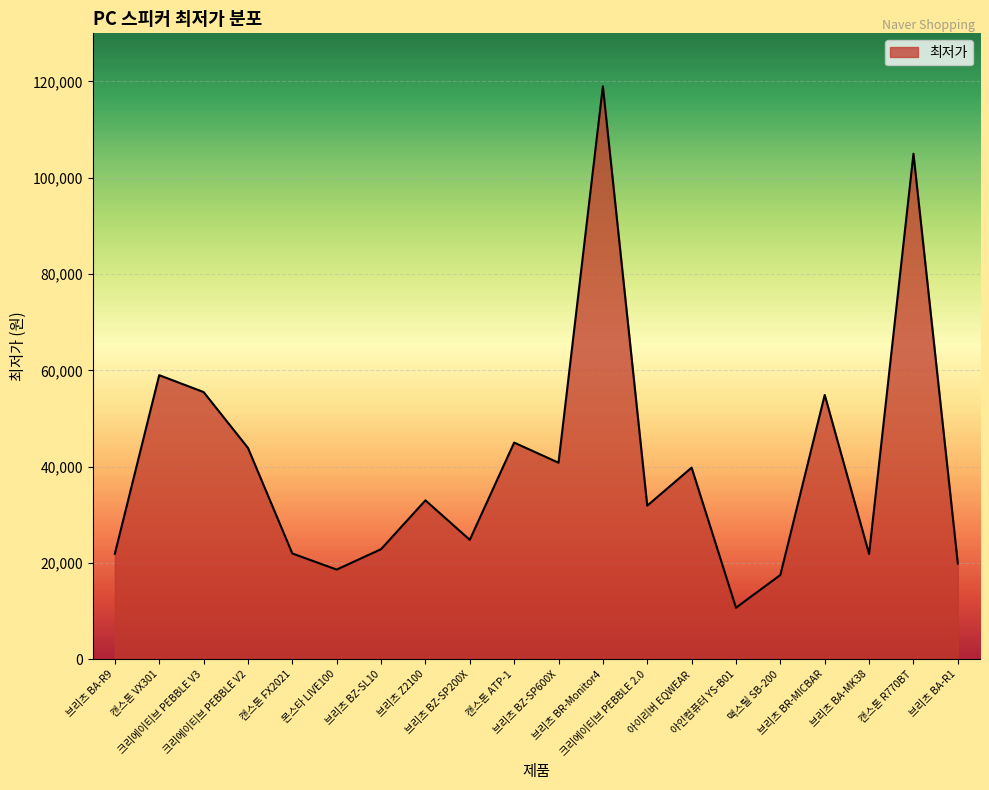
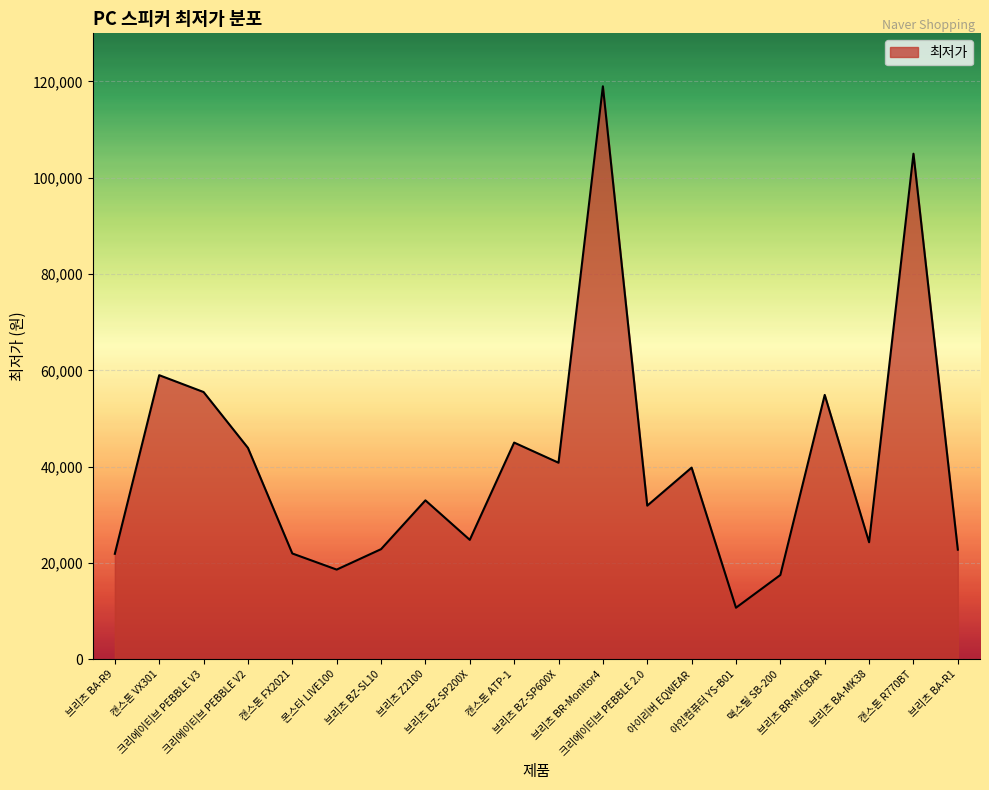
브리츠 BA-MK38: 22,000 -> 24,000
브리츠 BA-R1: 20,000 -> 23,000
